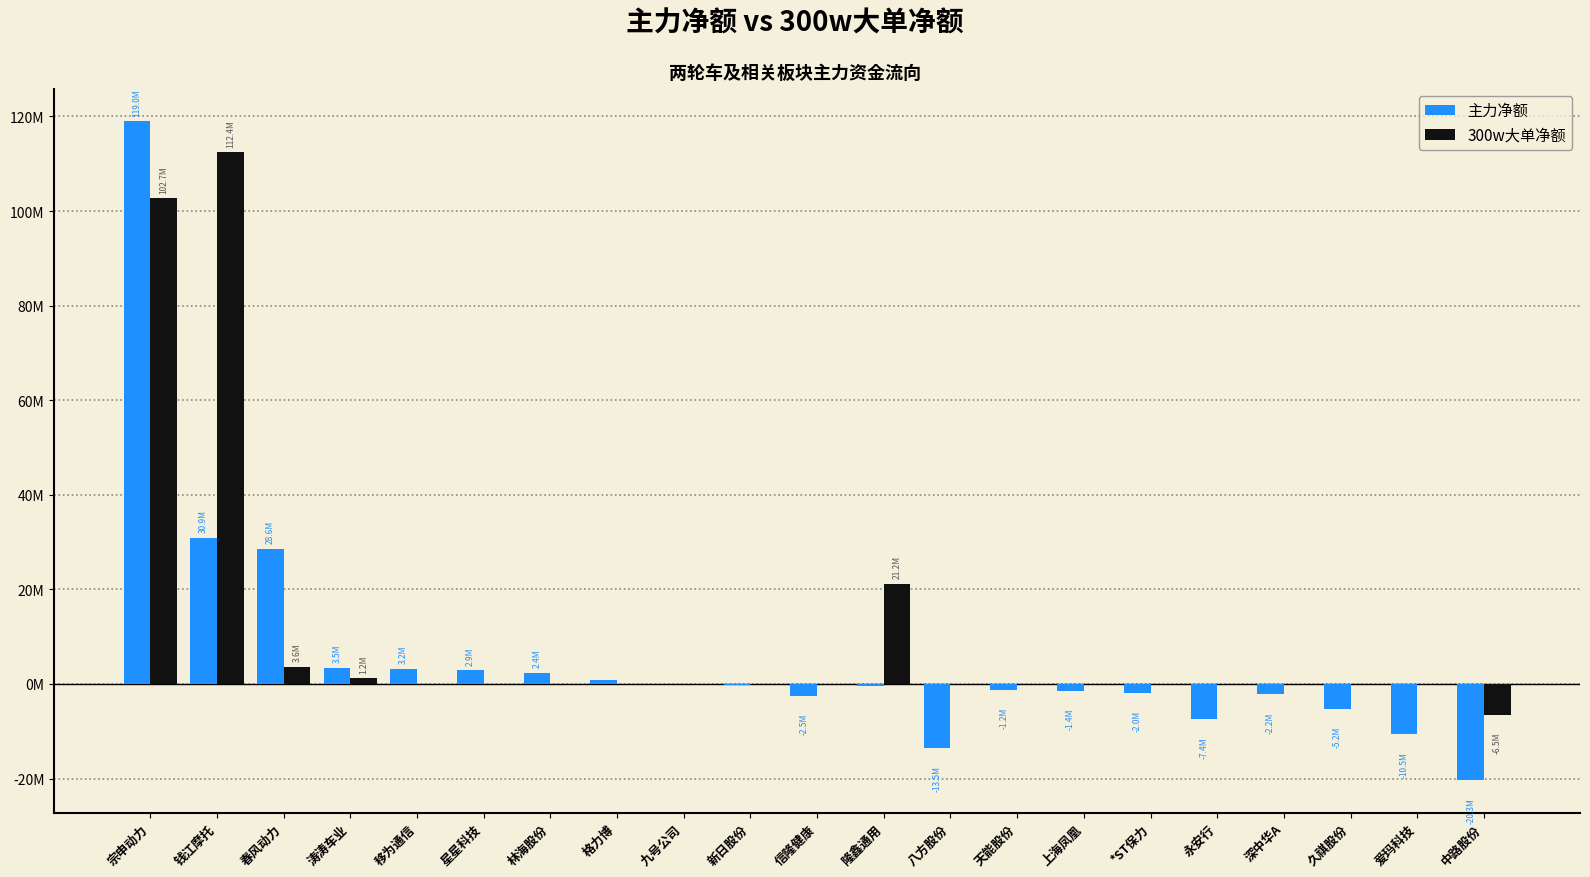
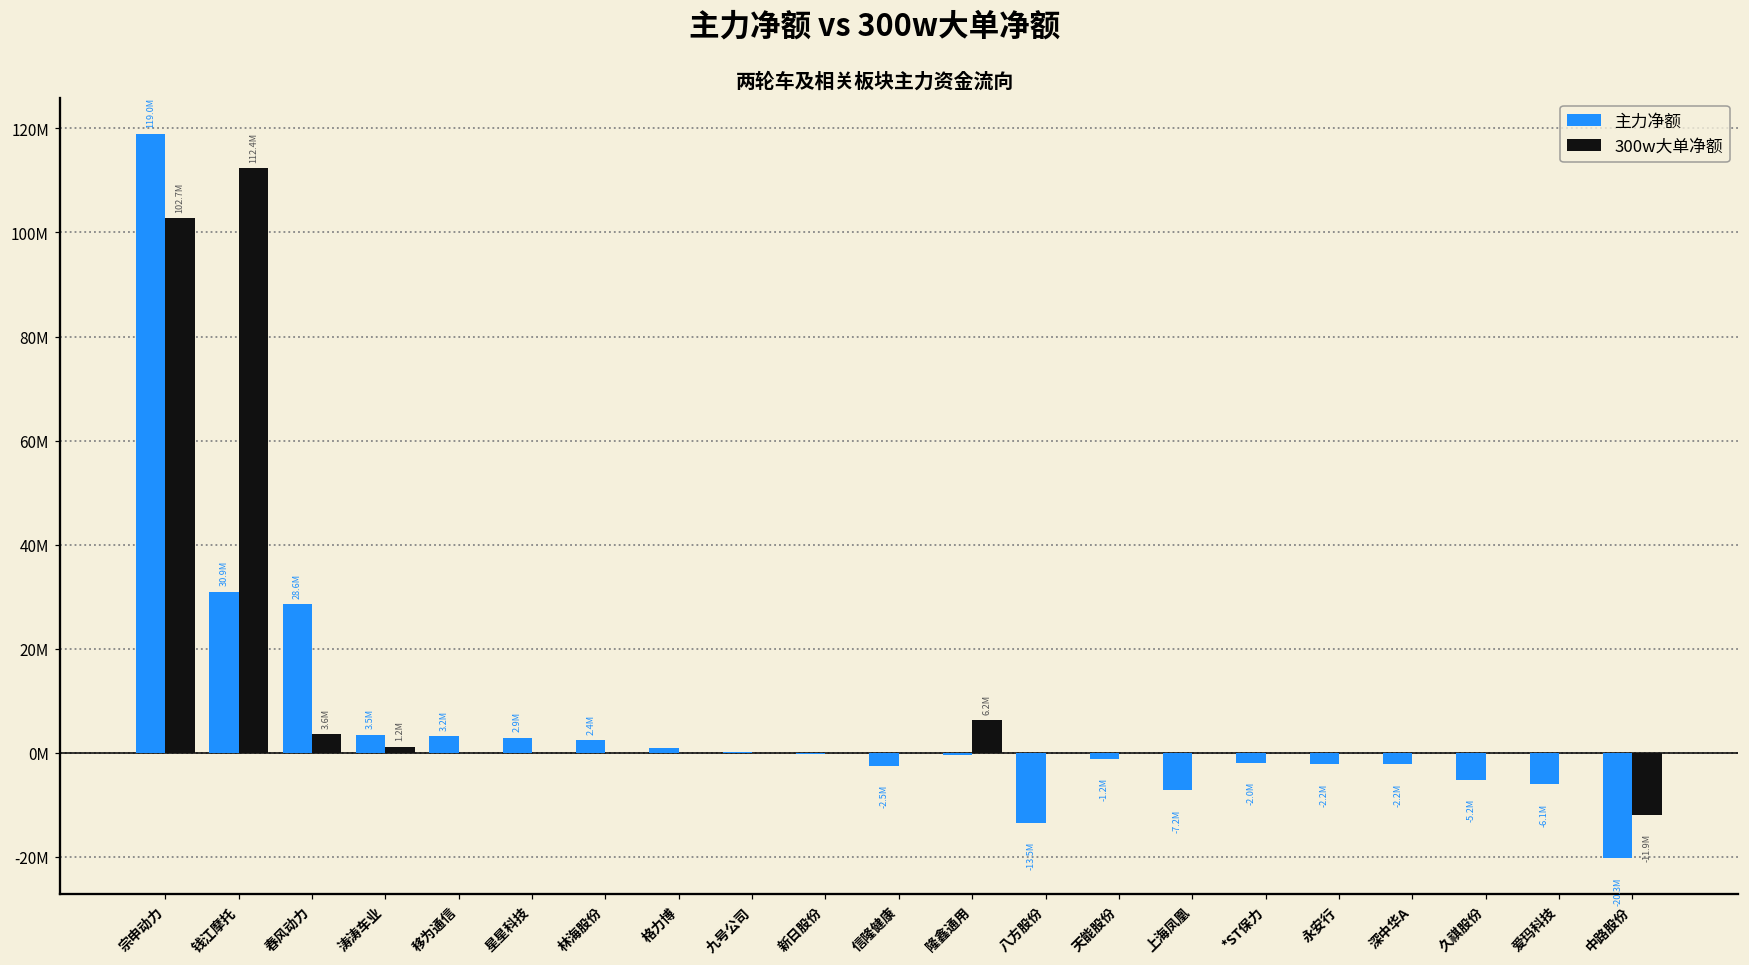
300w大单净额, 隆鑫通用: 21.2M -> 6.2M
主力净额, 上海凤凰: -1.4M -> -7.2M
主力净额, 永安行: -7.4M -> -2.2M
主力净额, 爱玛科技: -10.5M -> -6.1M
300w大单净额, 中路股份: -6.5M -> -11.9M
